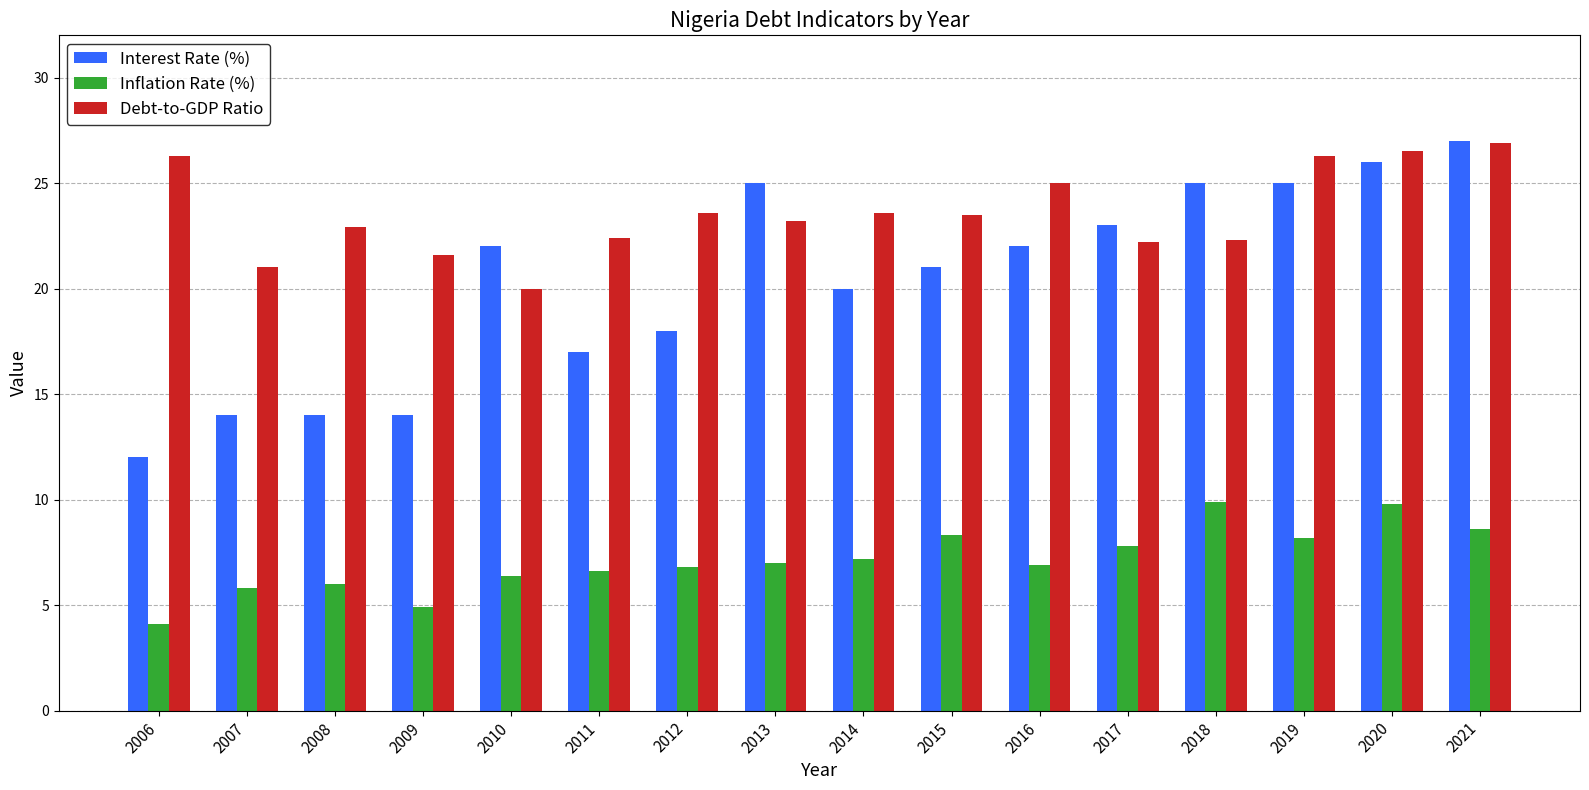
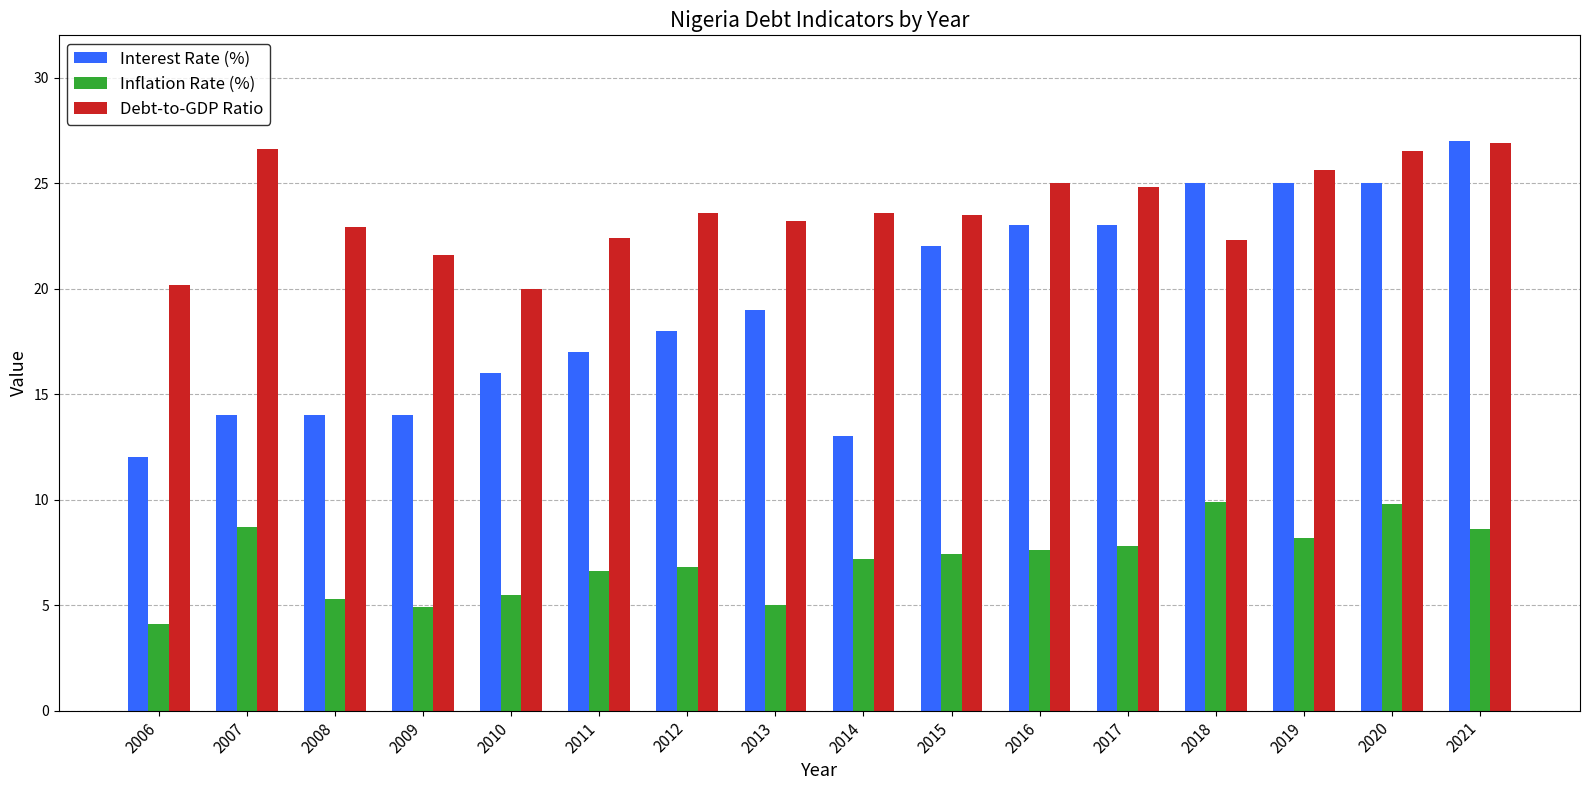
Debt-to-GDP Ratio, 2006: 26.3 -> 20.2
Inflation Rate (%), 2007: 5.8 -> 8.7
Debt-to-GDP Ratio, 2007: 21.0 -> 26.6
Inflation Rate (%), 2008: 6.0 -> 5.3
Interest Rate (%), 2010: 22 -> 16
Inflation Rate (%), 2010: 6.4 -> 5.5
Interest Rate (%), 2013: 25 -> 19
Inflation Rate (%), 2013: 7 -> 5
Interest Rate (%), 2014: 20 -> 13
Interest Rate (%), 2015: 21 -> 22
Inflation Rate (%), 2015: 8.3 -> 7.4
Interest Rate (%), 2016: 22 -> 23
Inflation Rate (%), 2016: 6.9 -> 7.6
Debt-to-GDP Ratio, 2017: 22.2 -> 24.8
Debt-to-GDP Ratio, 2019: 26.3 -> 25.6
Interest Rate (%), 2020: 26 -> 25
